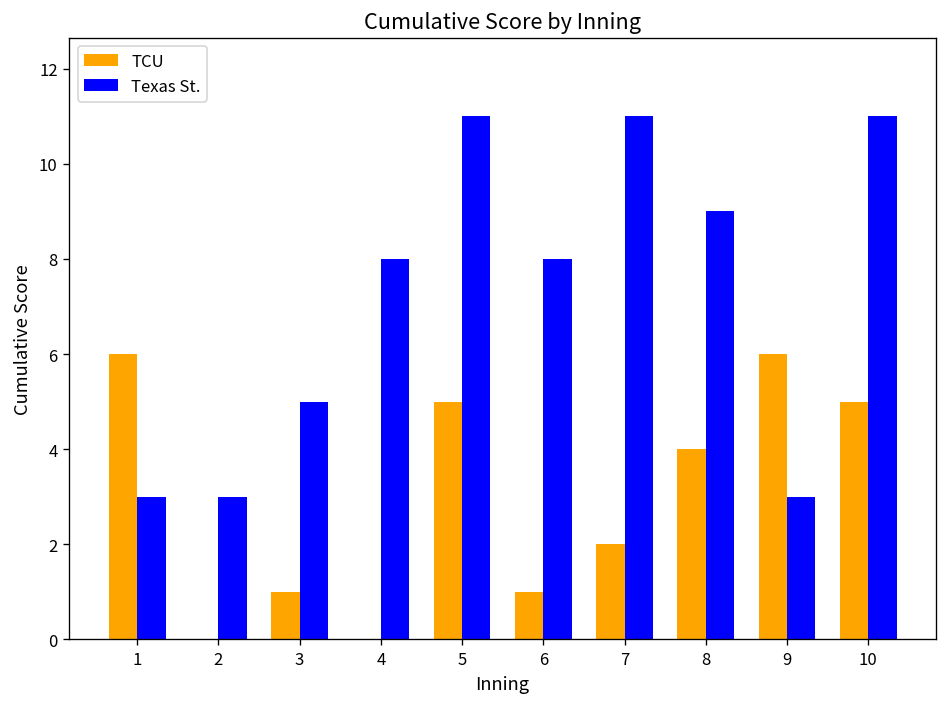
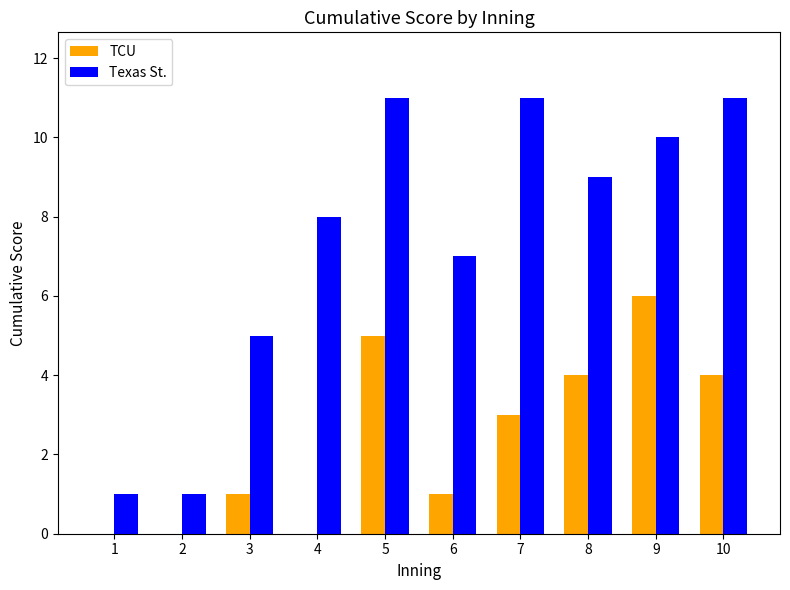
TCU, 1: 6 -> 0
Texas St., 1: 3 -> 1
Texas St., 2: 3 -> 1
Texas St., 6: 8 -> 7
TCU, 7: 2 -> 3
Texas St., 9: 3 -> 10
TCU, 10: 5 -> 4
